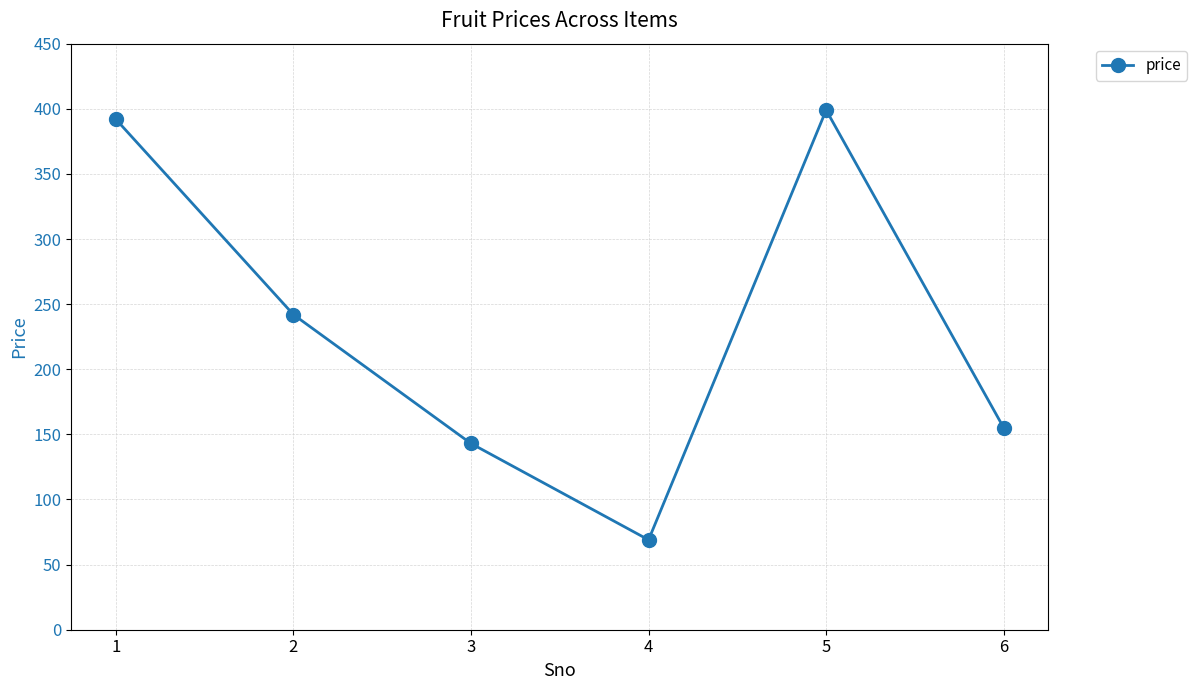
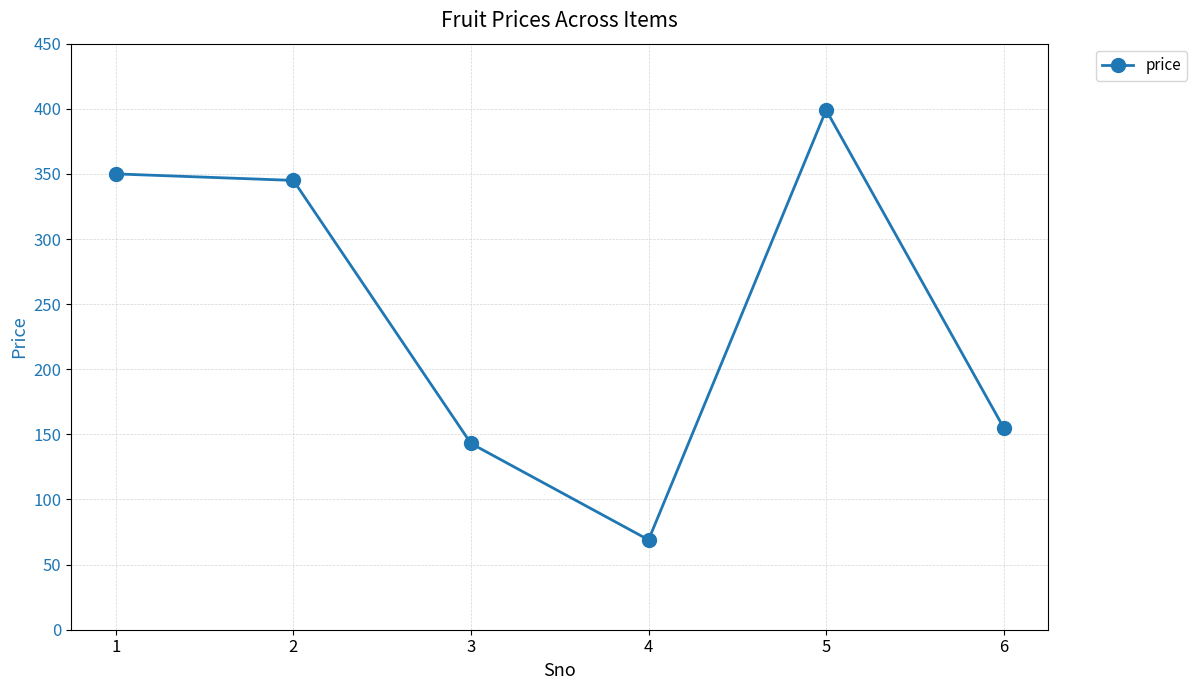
1: 392 -> 350
2: 242 -> 345
